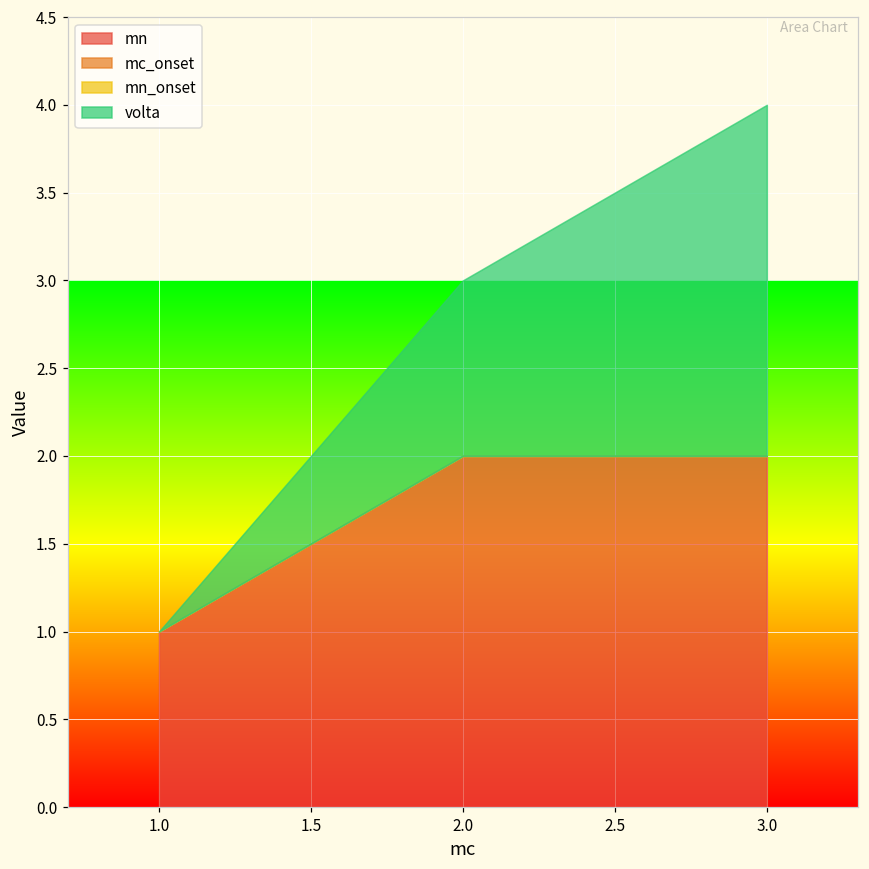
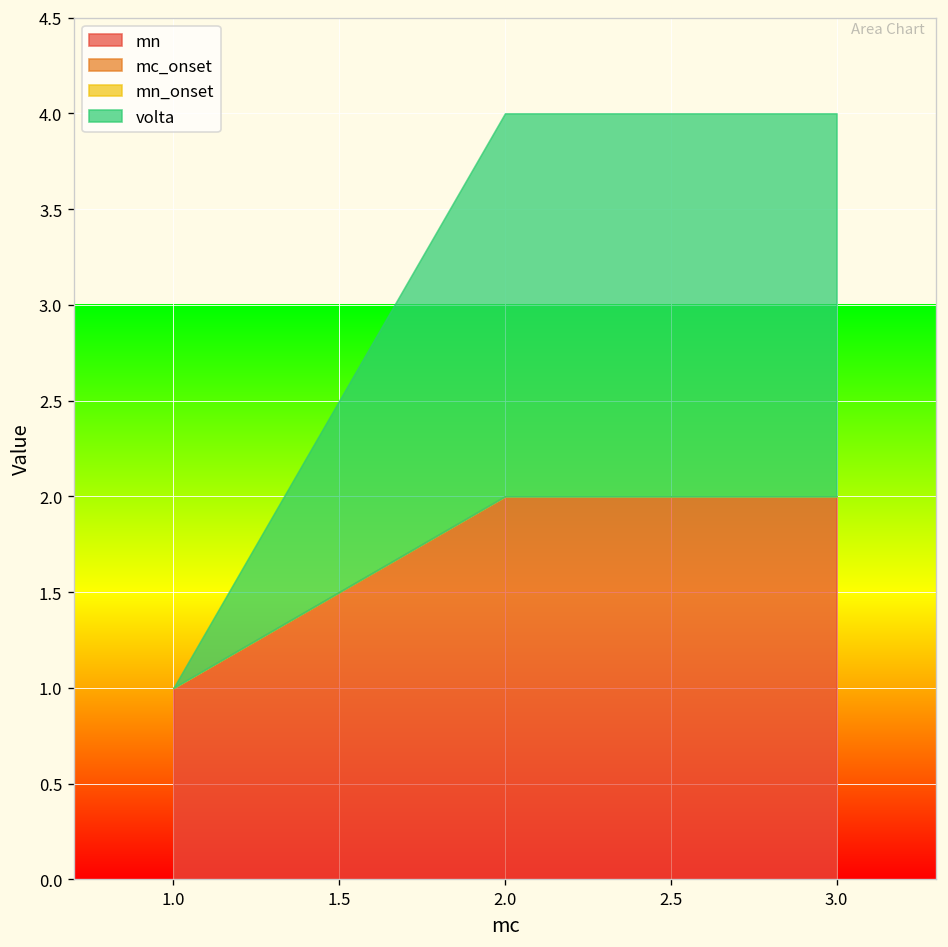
volta, 2.0: 1 -> 2
